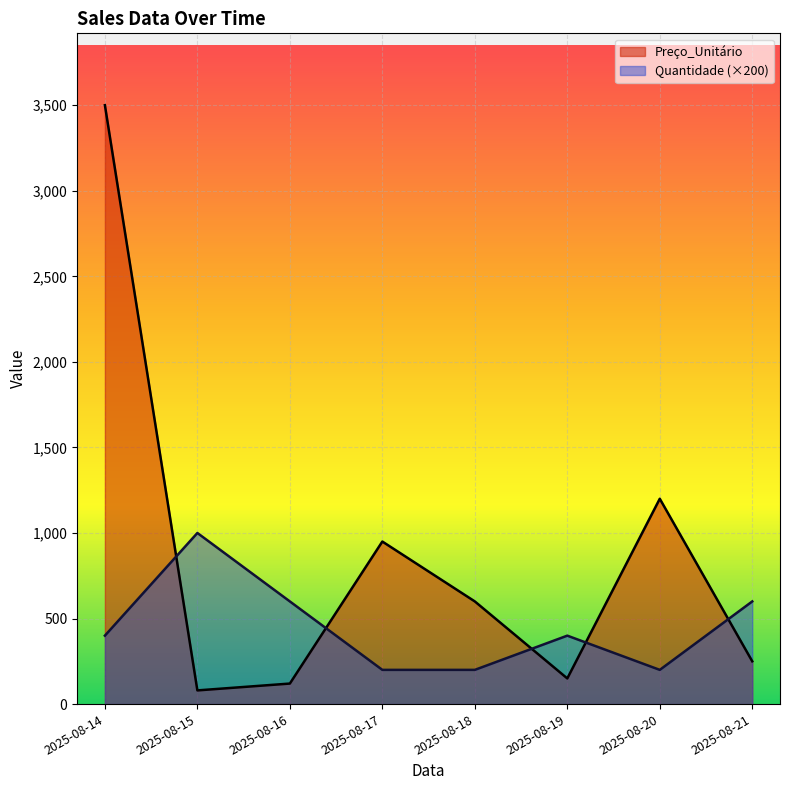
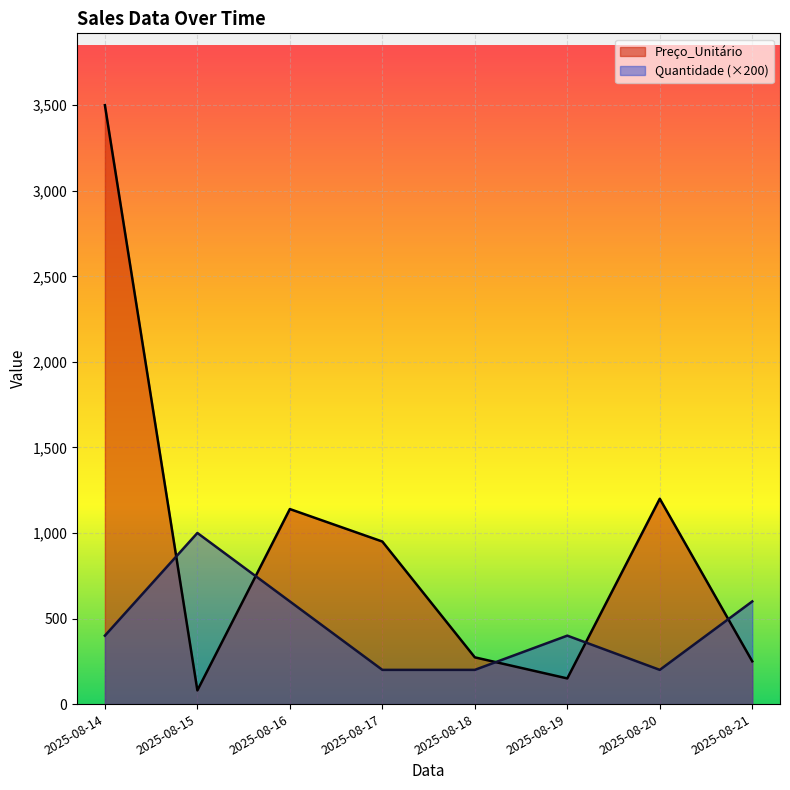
Preço_Unitário, 2025-08-16: 120 -> 1,140
Preço_Unitário, 2025-08-18: 600 -> 270
